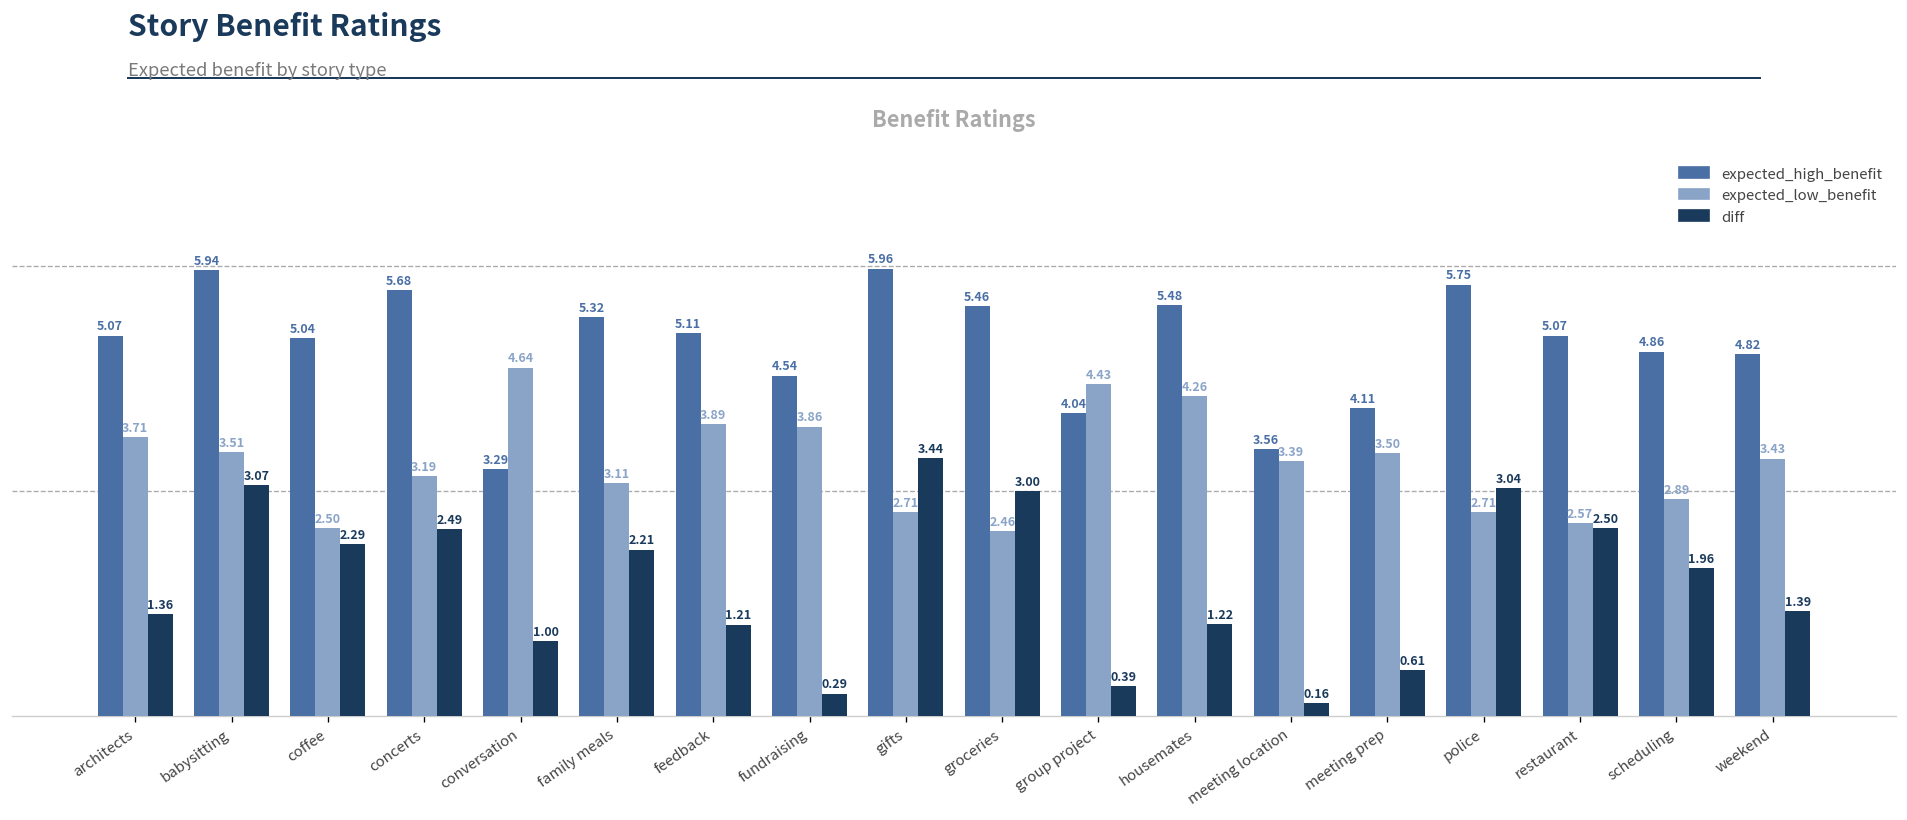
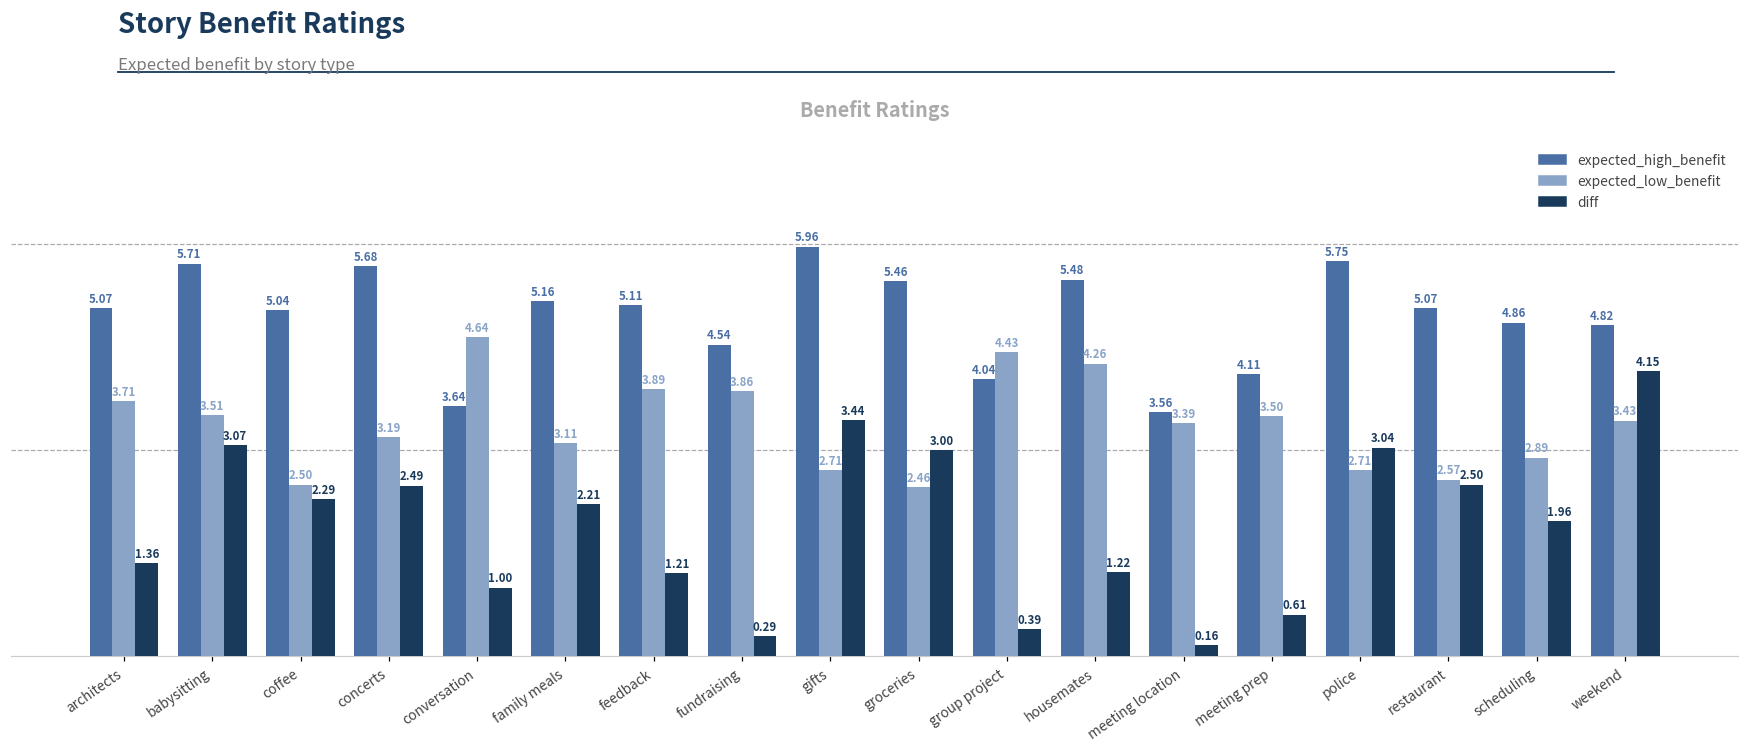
expected_high_benefit, babysitting: 5.94 -> 5.71
expected_high_benefit, conversation: 3.29 -> 3.64
expected_high_benefit, family meals: 5.32 -> 5.16
diff, weekend: 1.39 -> 4.15
